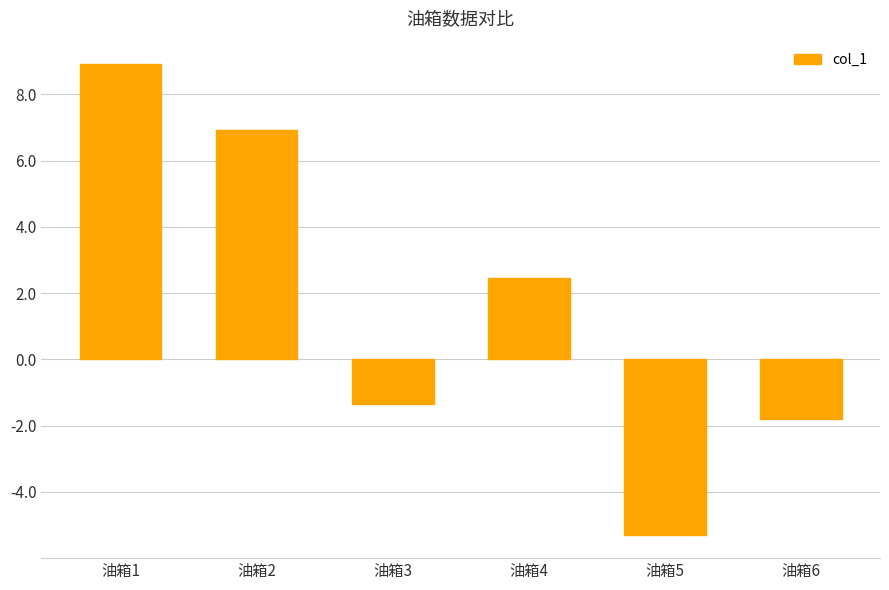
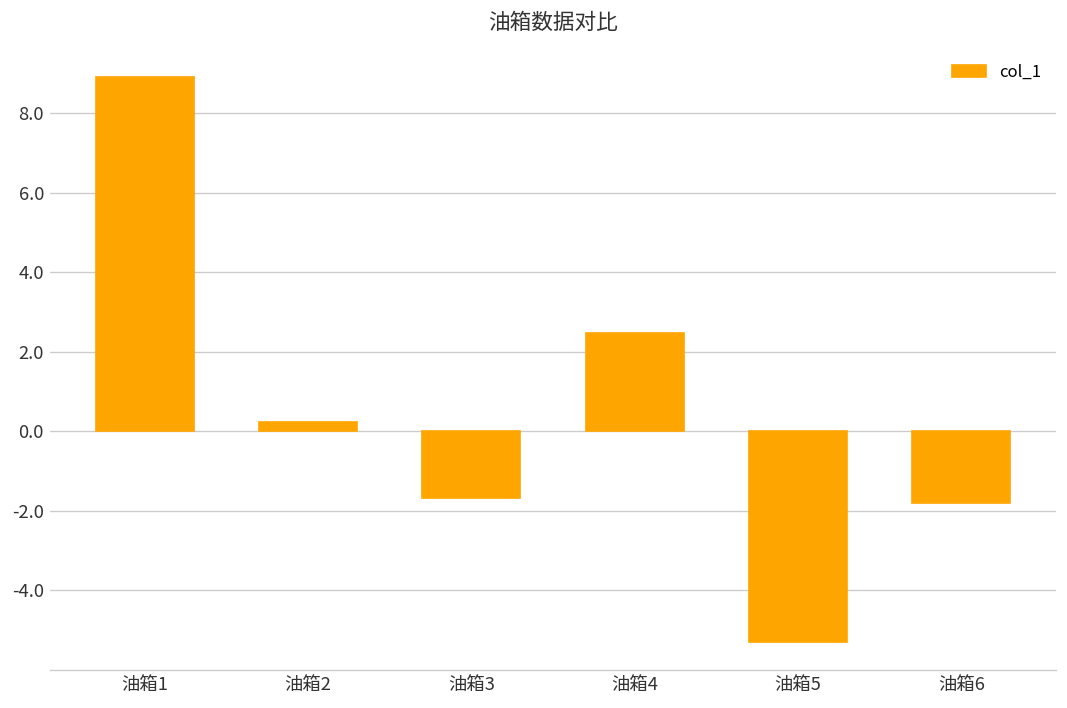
油箱2: 6.9 -> 0.2
油箱3: -1.4 -> -1.7
